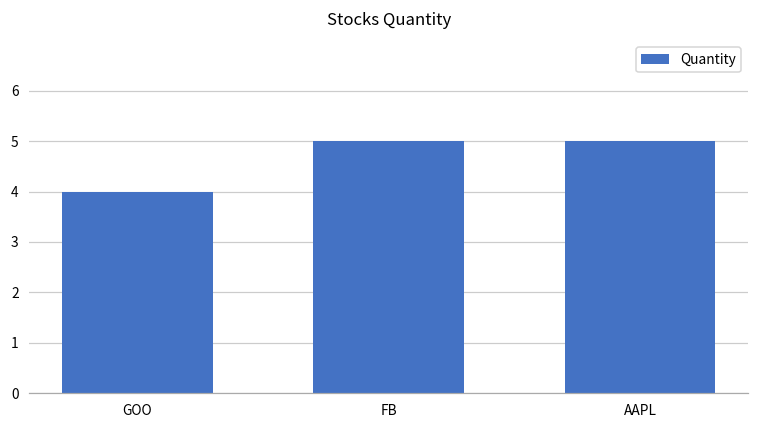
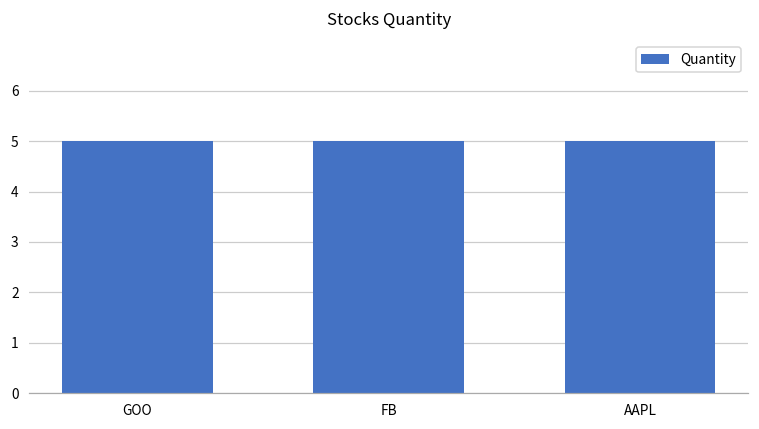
GOO: 4 -> 5
